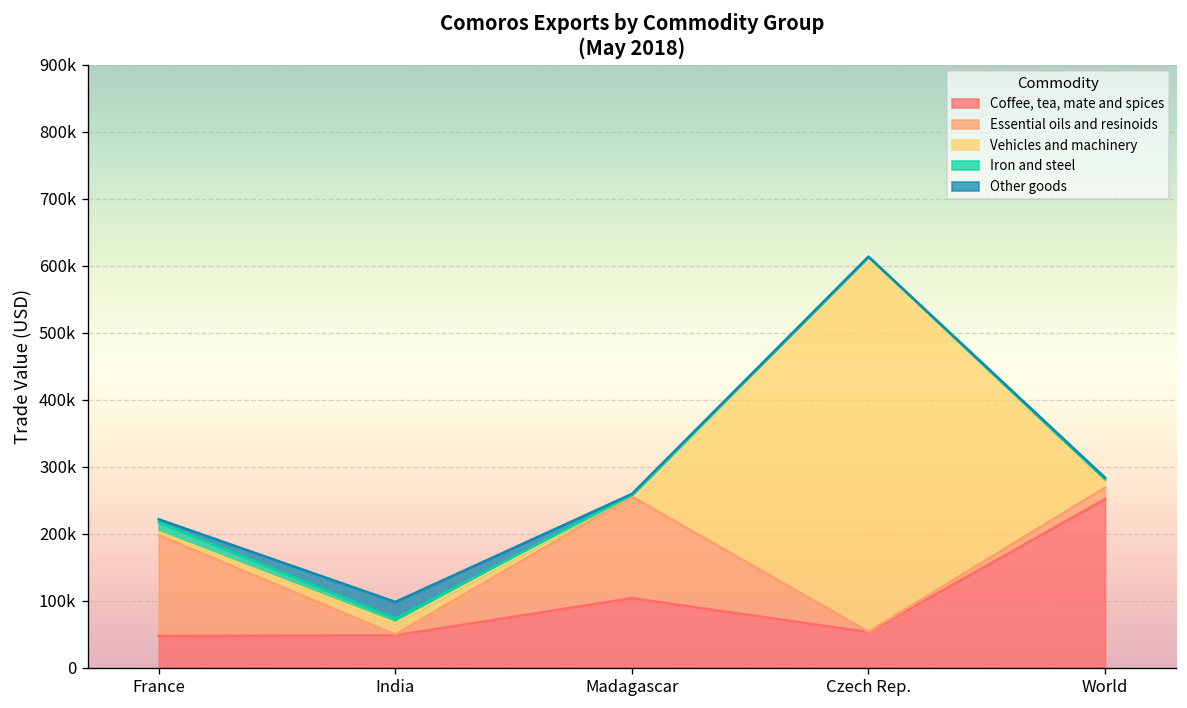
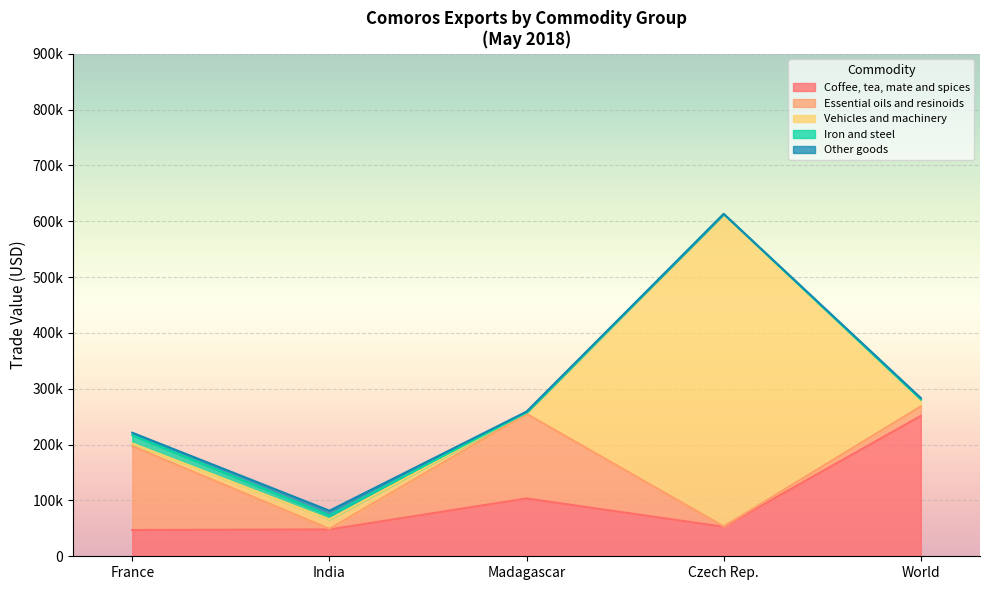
Other goods, India: 20000 -> 10000
